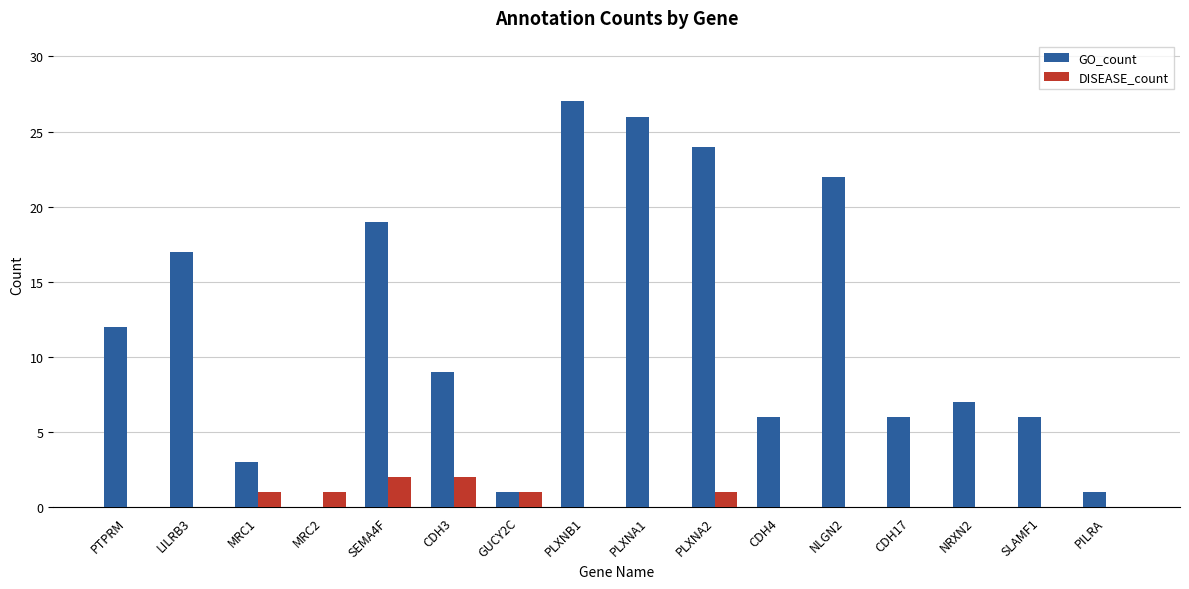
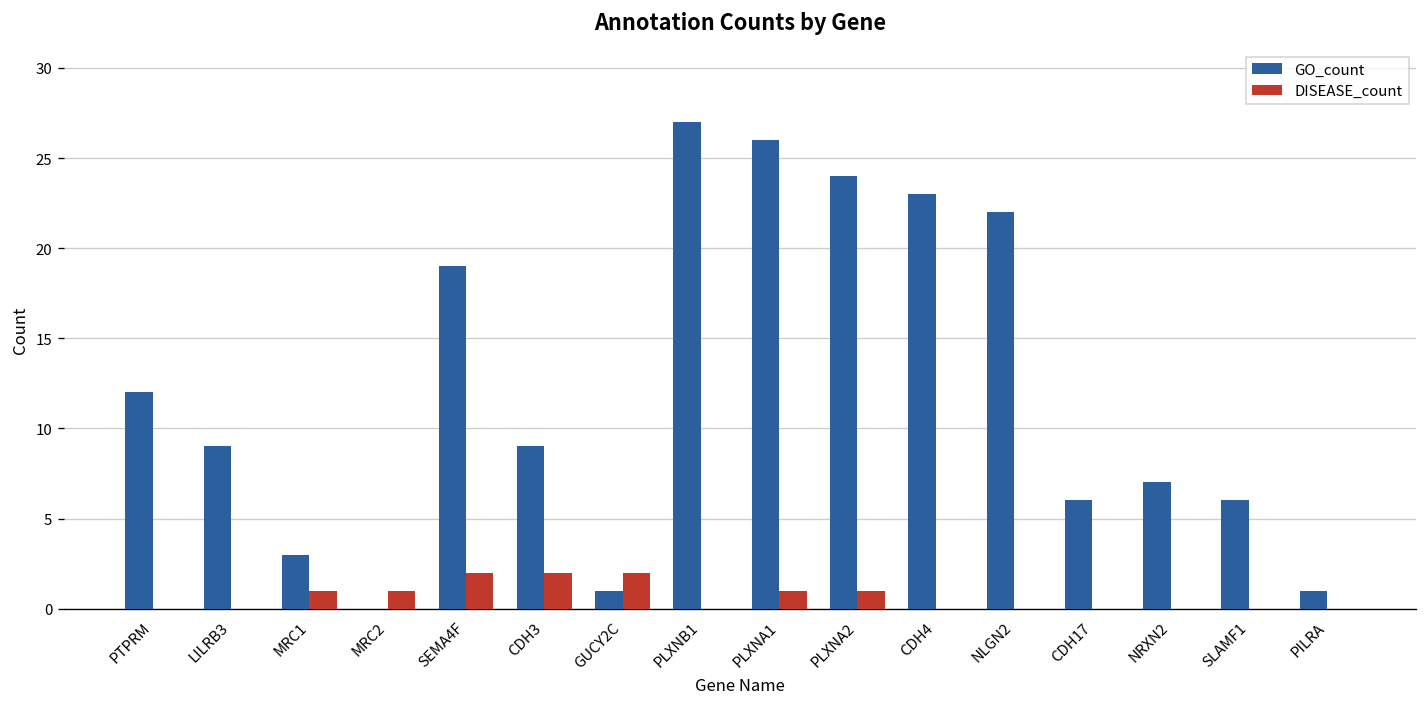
GO_count, LILRB3: 17 -> 9
DISEASE_count, GUCY2C: 1 -> 2
DISEASE_count, PLXNA1: 0 -> 1
GO_count, CDH4: 6 -> 23
